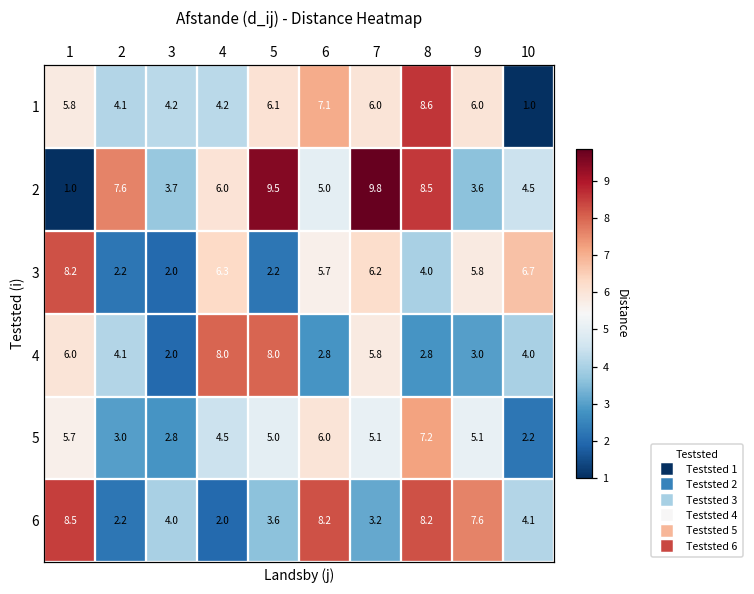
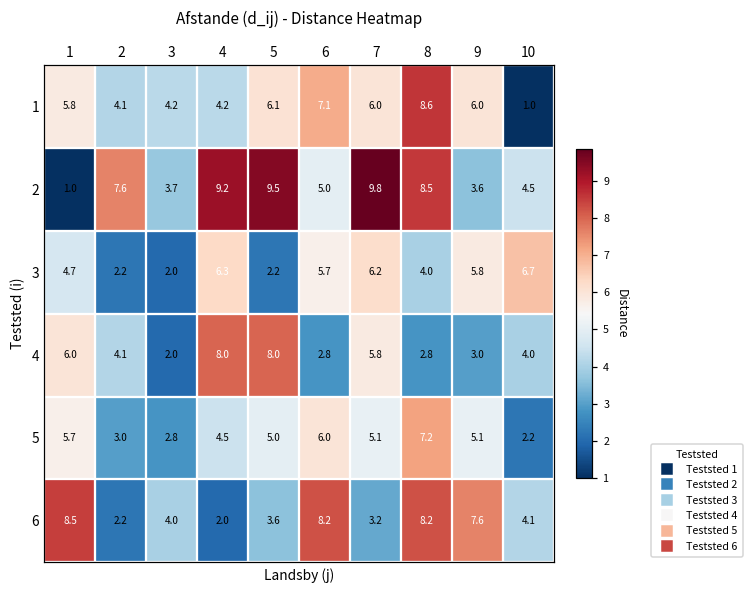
2, 4: 6.0 -> 9.2
3, 1: 8.2 -> 4.7
